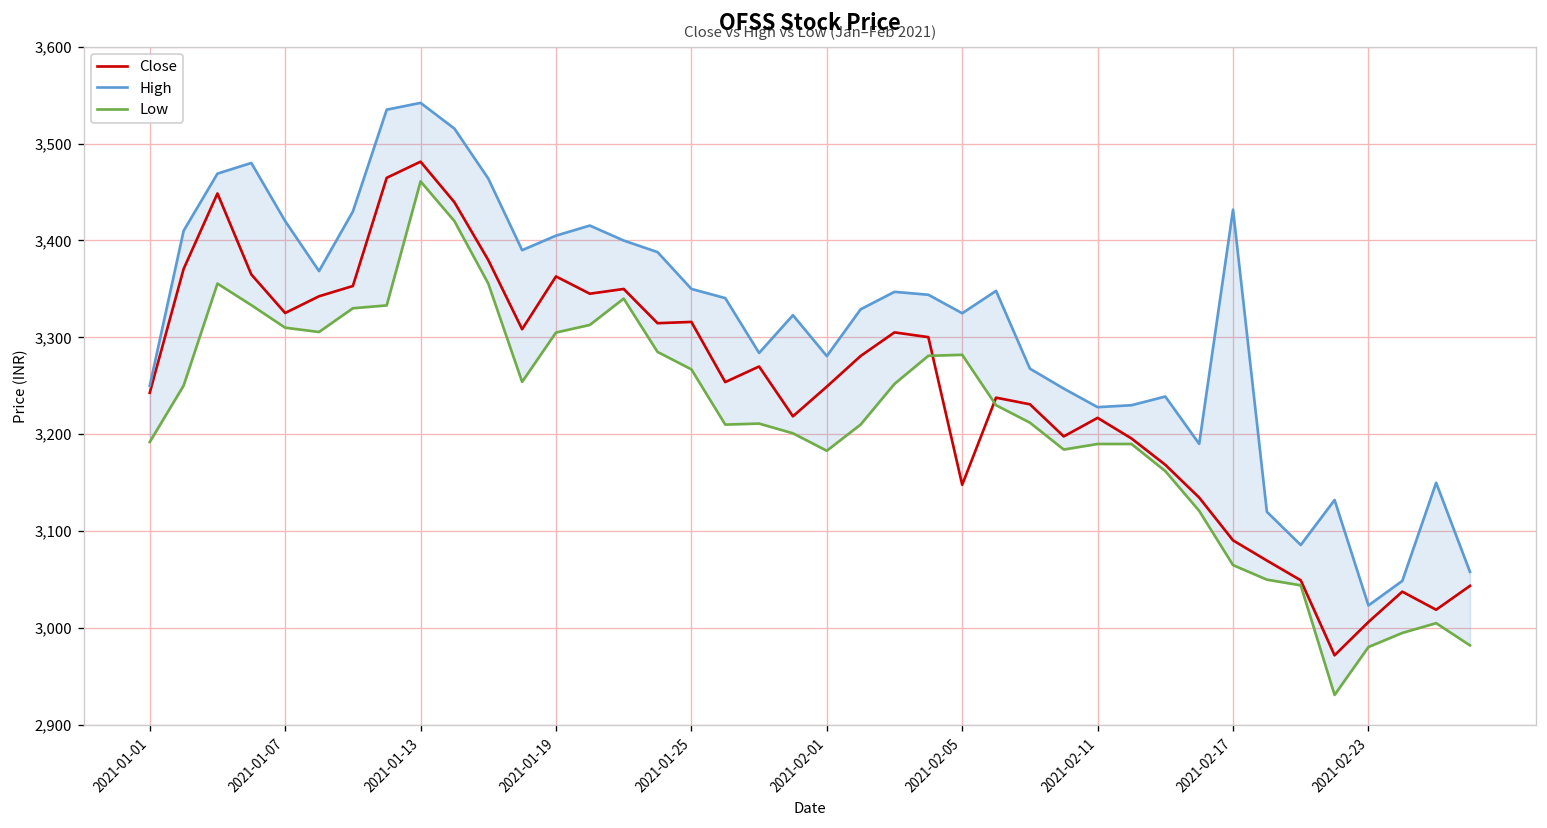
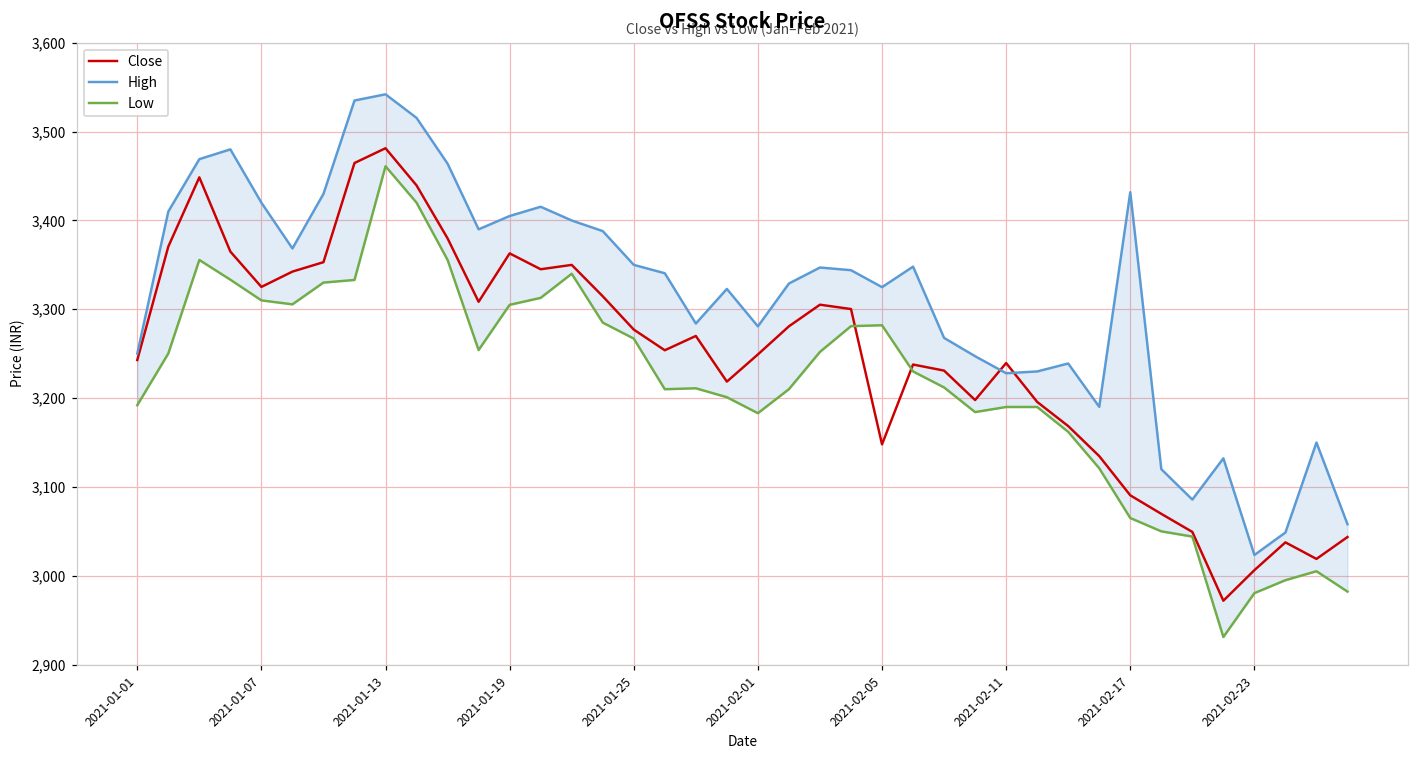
Close, 2021-01-25: 3,320 -> 3,280
Close, 2021-02-11: 3,220 -> 3,240
